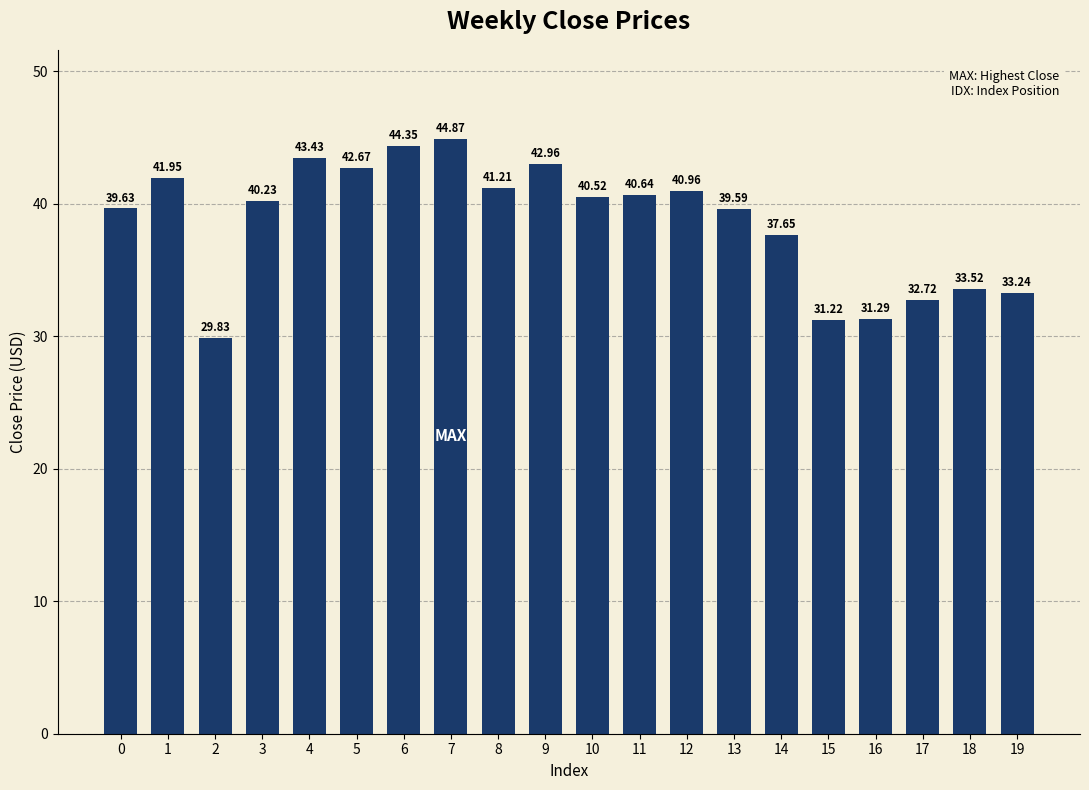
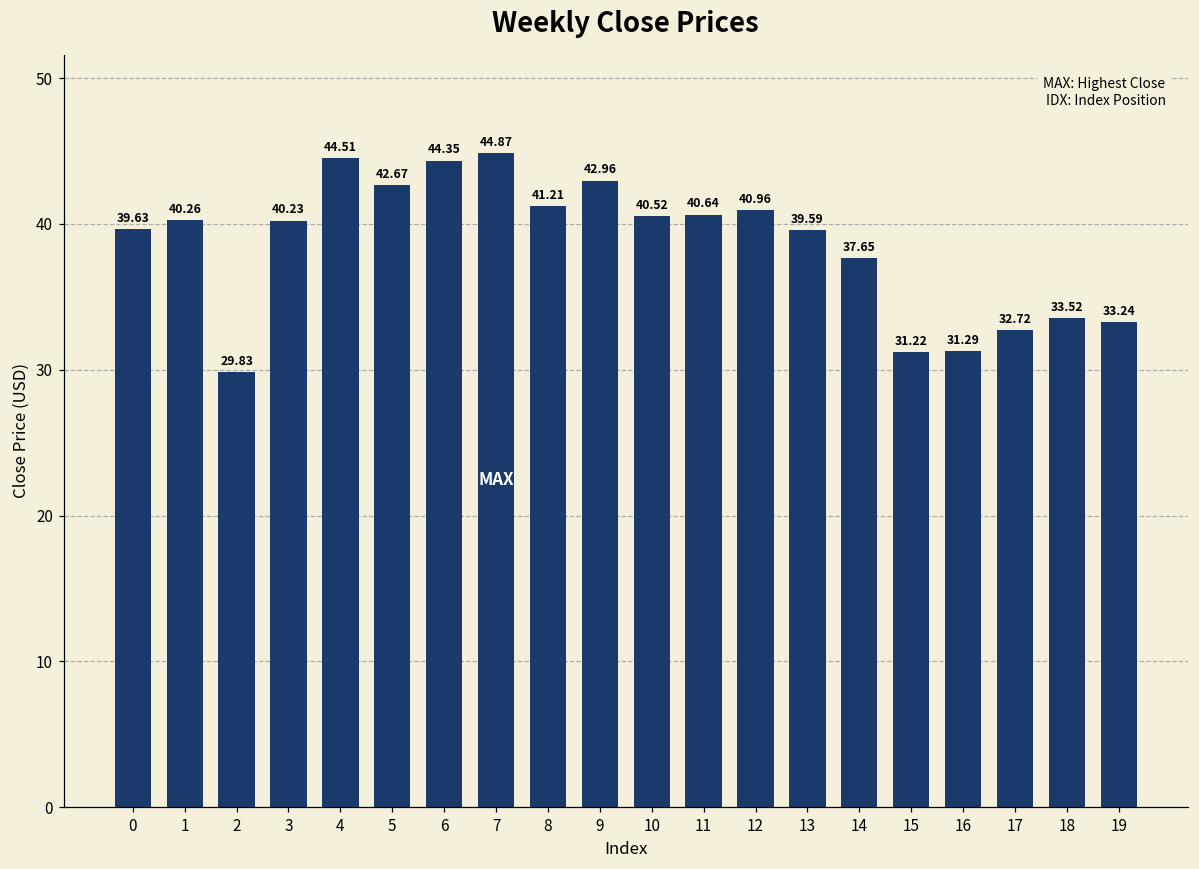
1: 41.95 -> 40.26
4: 43.43 -> 44.51
